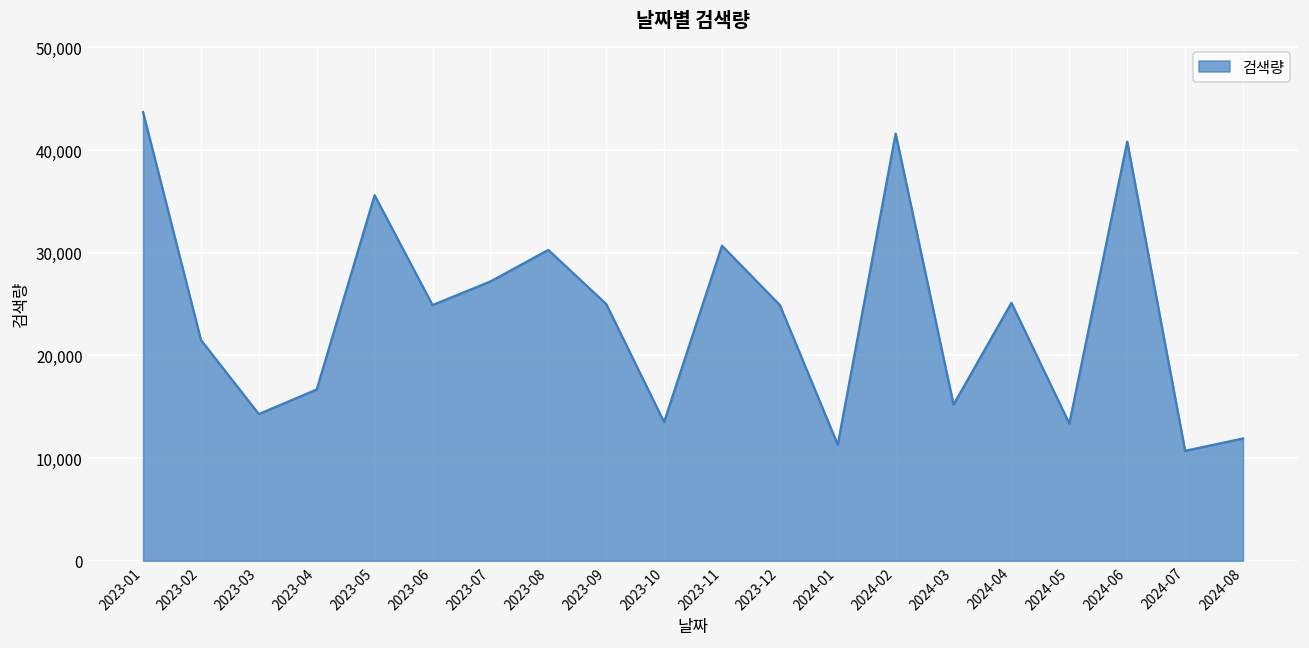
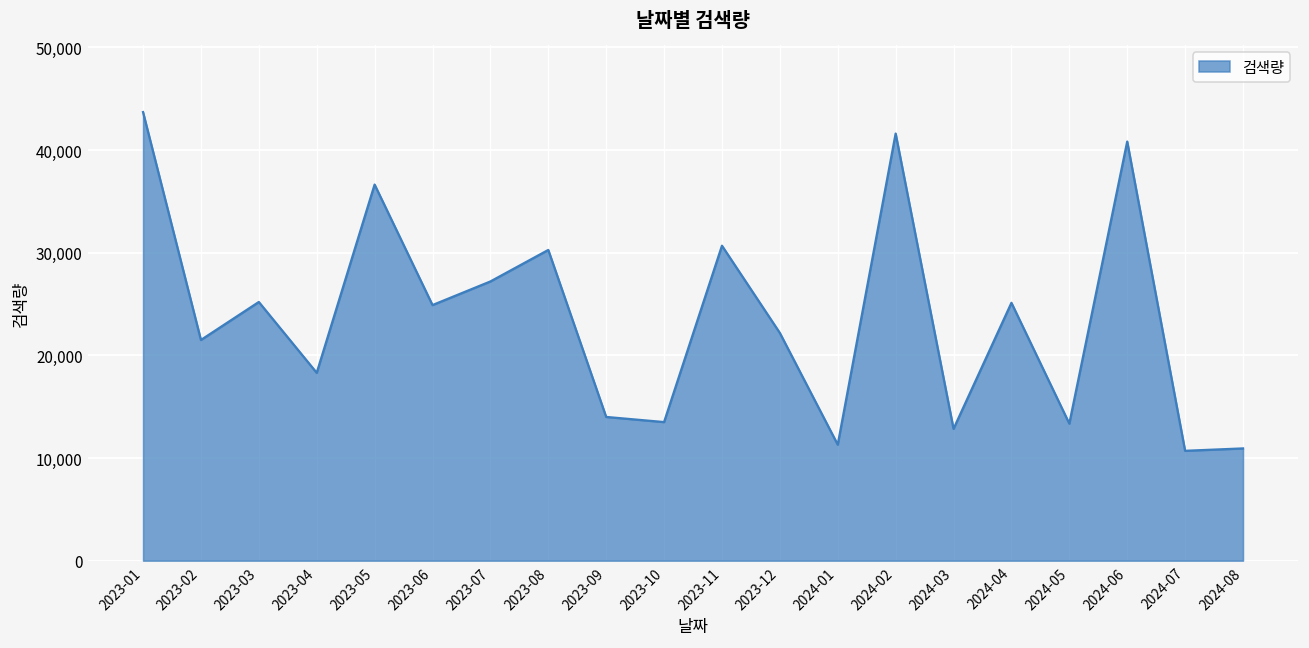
2023-03: 14,000 -> 25,000
2023-04: 17,000 -> 18,000
2023-05: 36,000 -> 37,000
2023-09: 25,000 -> 14,000
2023-12: 25,000 -> 22,000
2024-03: 15,000 -> 13,000
2024-08: 12,000 -> 11,000
